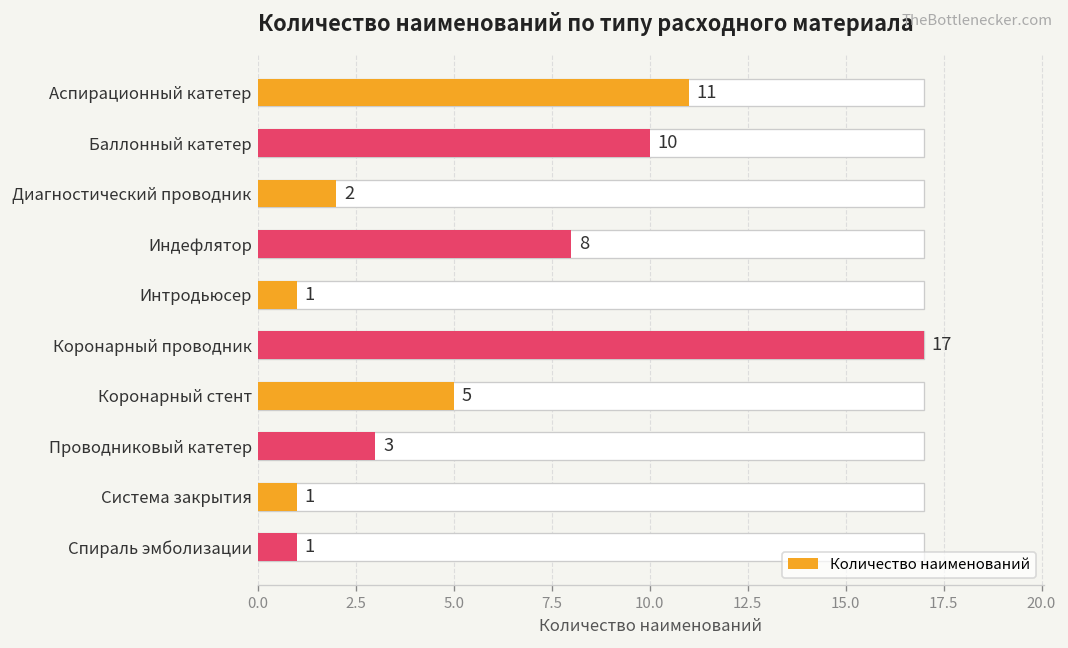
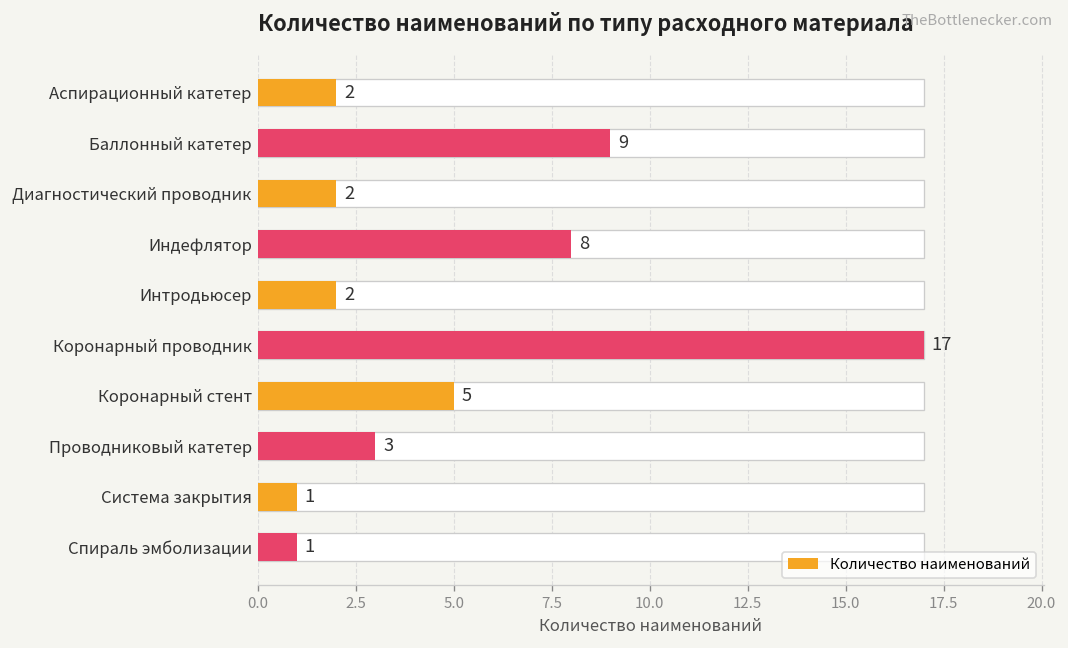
Количество наименований, Аспирационный катетер: 11 -> 2
Количество наименований, Баллонный катетер: 10 -> 9
Количество наименований, Интродьюсер: 1 -> 2
